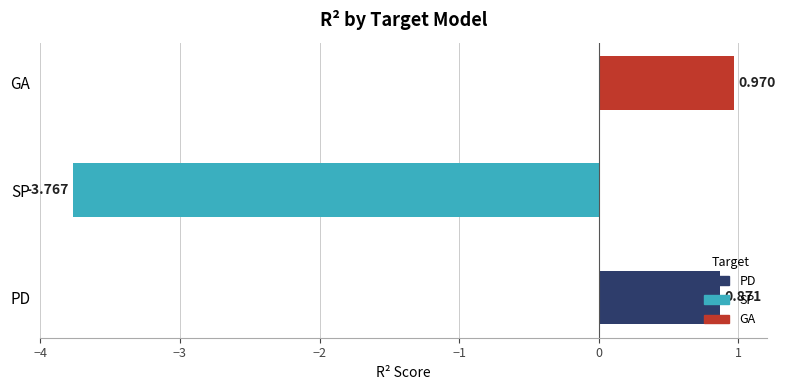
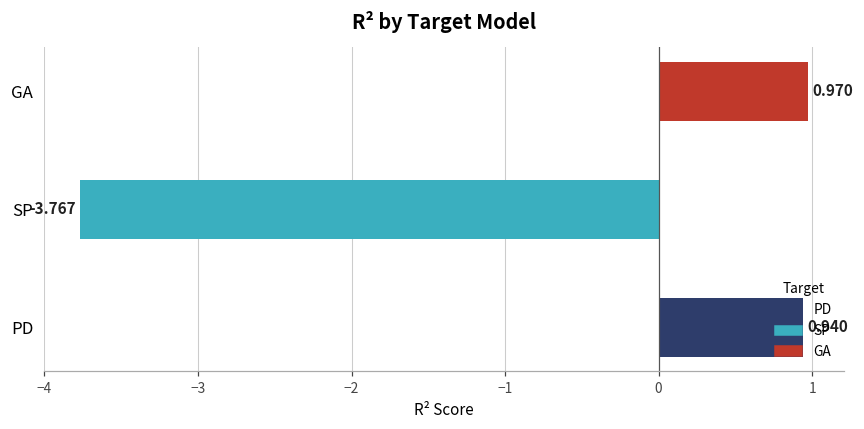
PD: 0.871 -> 0.940
